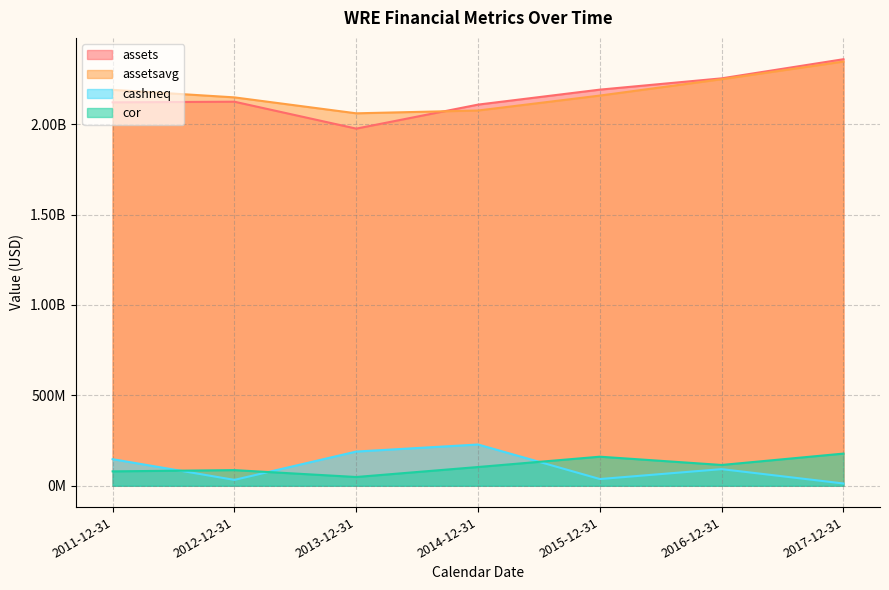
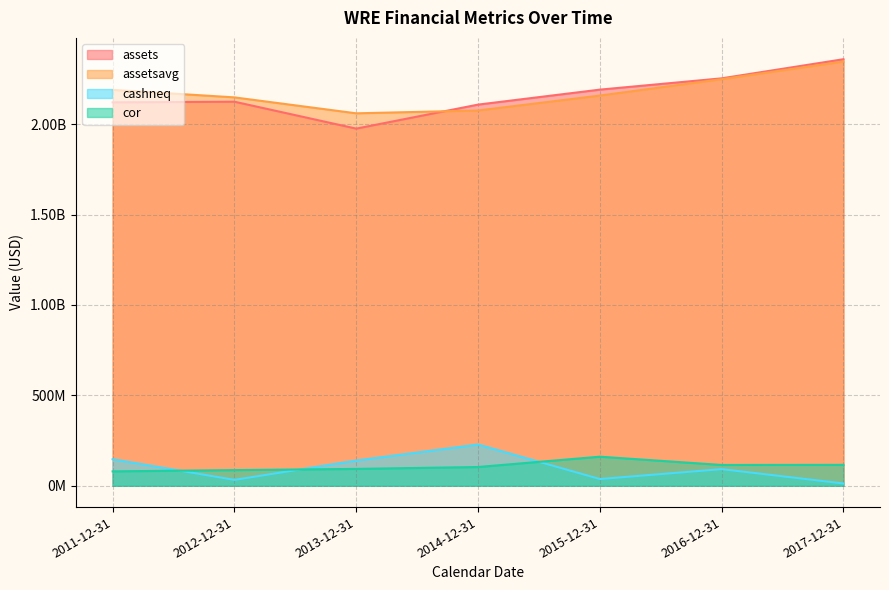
cashneq, 2013-12-31: 190000000 -> 140000000
cor, 2013-12-31: 50000000 -> 90000000
cor, 2017-12-31: 180000000 -> 120000000
